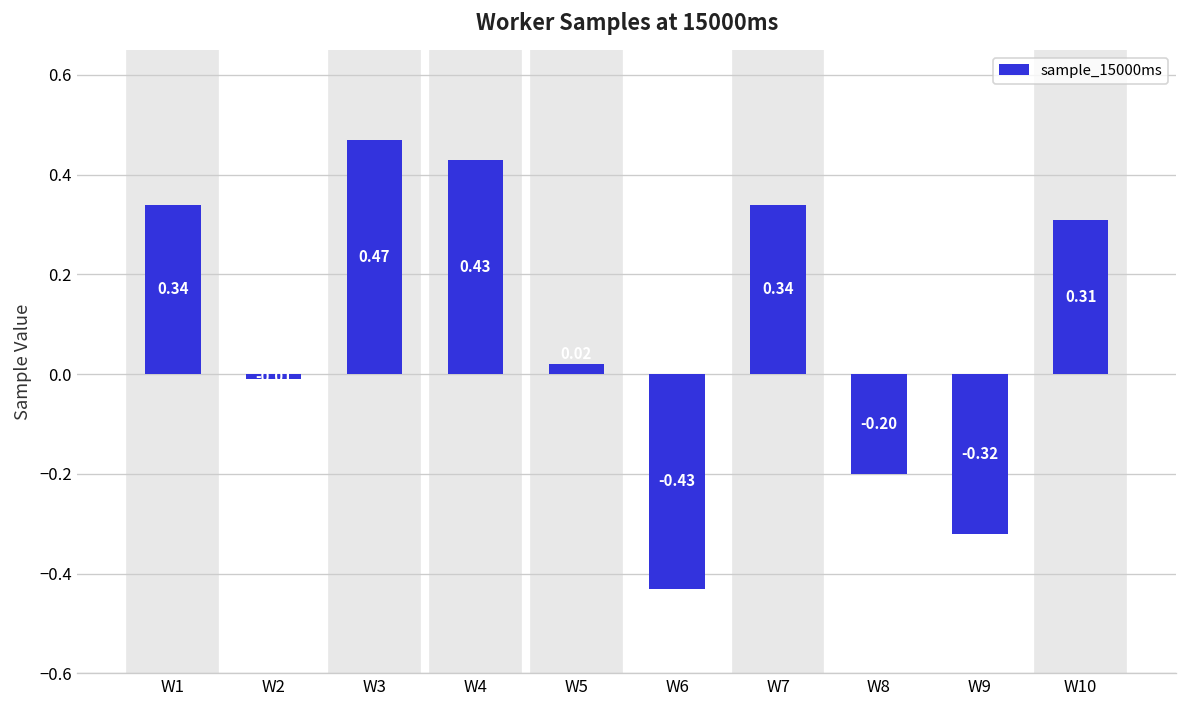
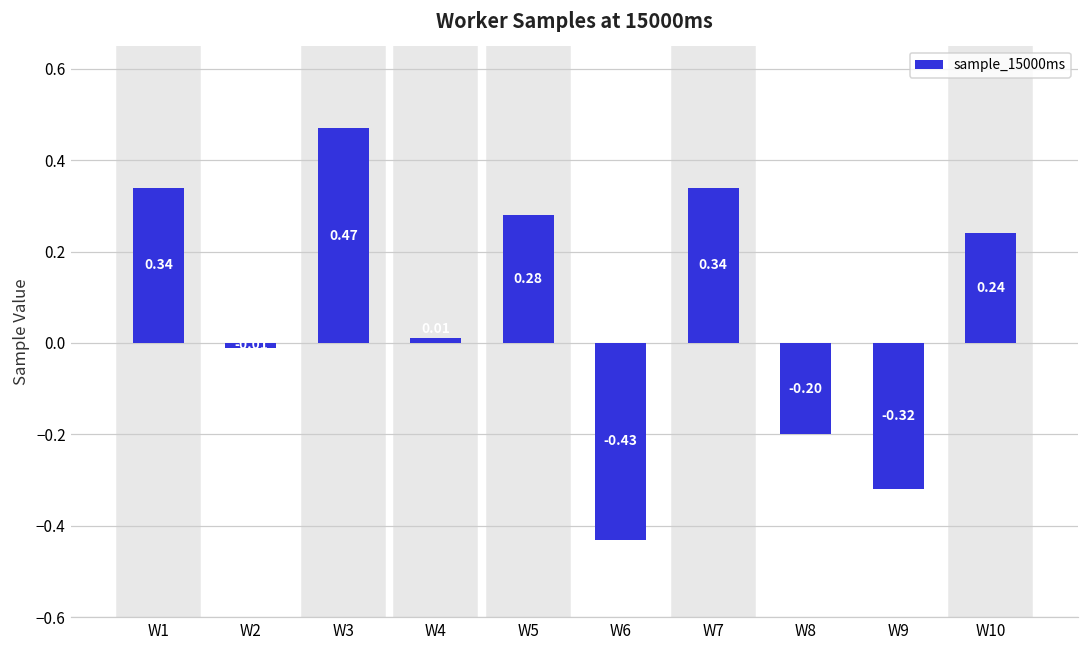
W4: 0.43 -> 0.01
W5: 0.02 -> 0.28
W10: 0.31 -> 0.24
